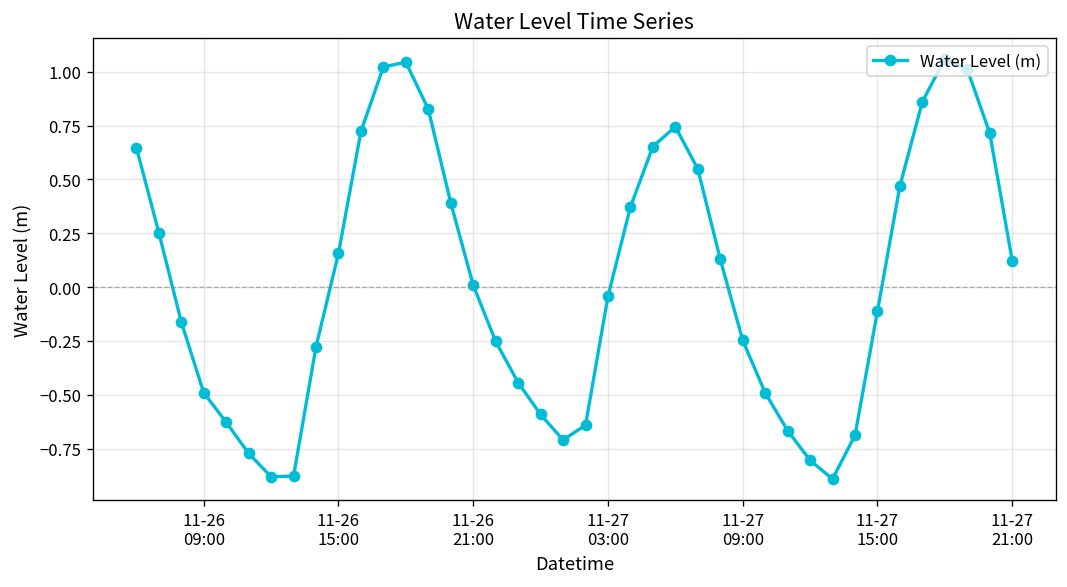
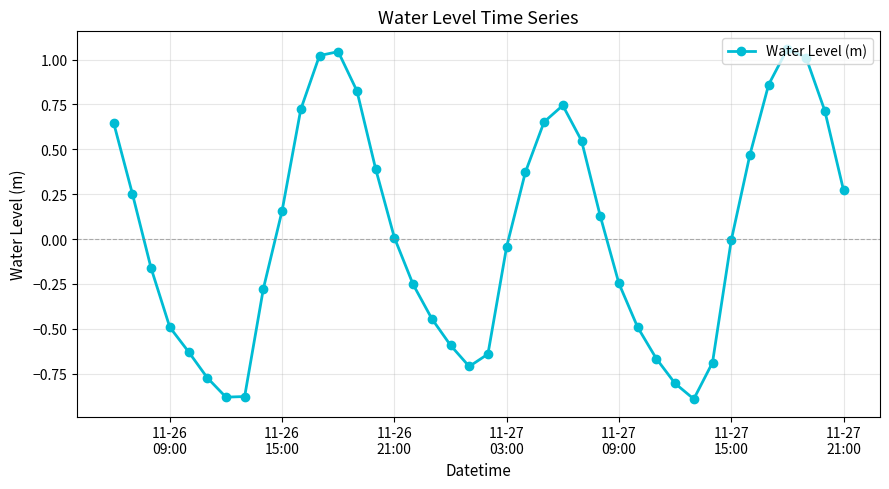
11-27 15:00: -0.11 -> -0.01
11-27 21:00: 0.12 -> 0.27
